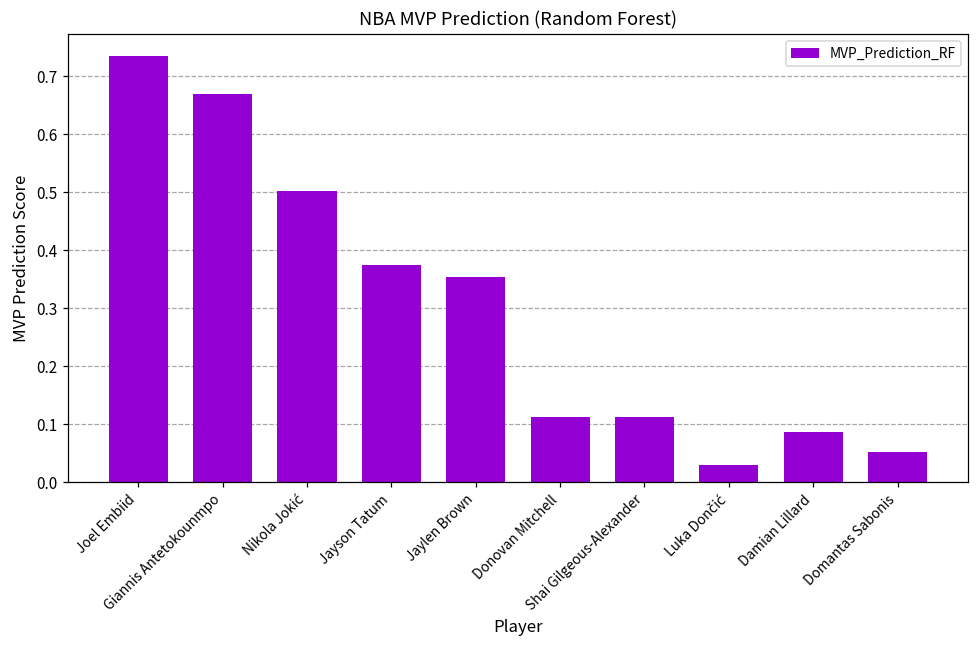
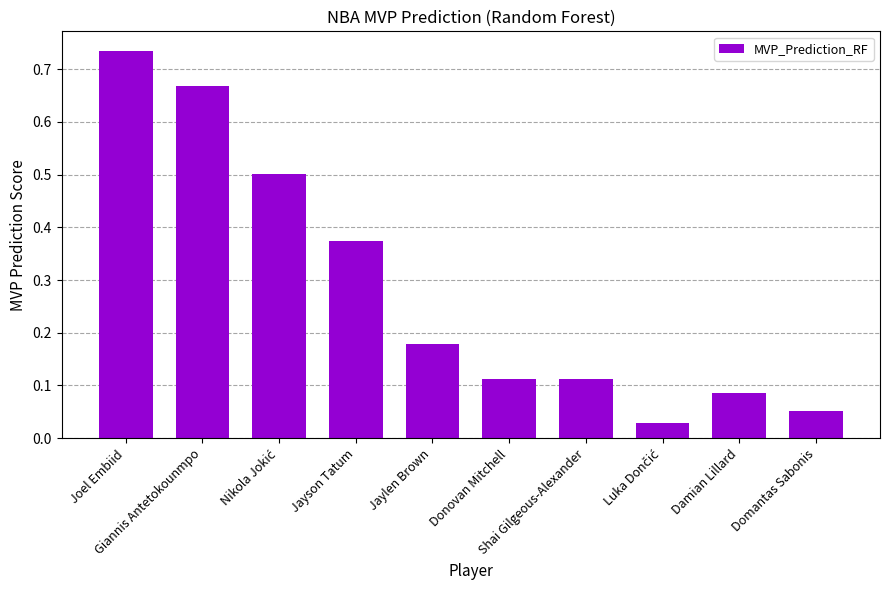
Jaylen Brown: 0.35 -> 0.18
